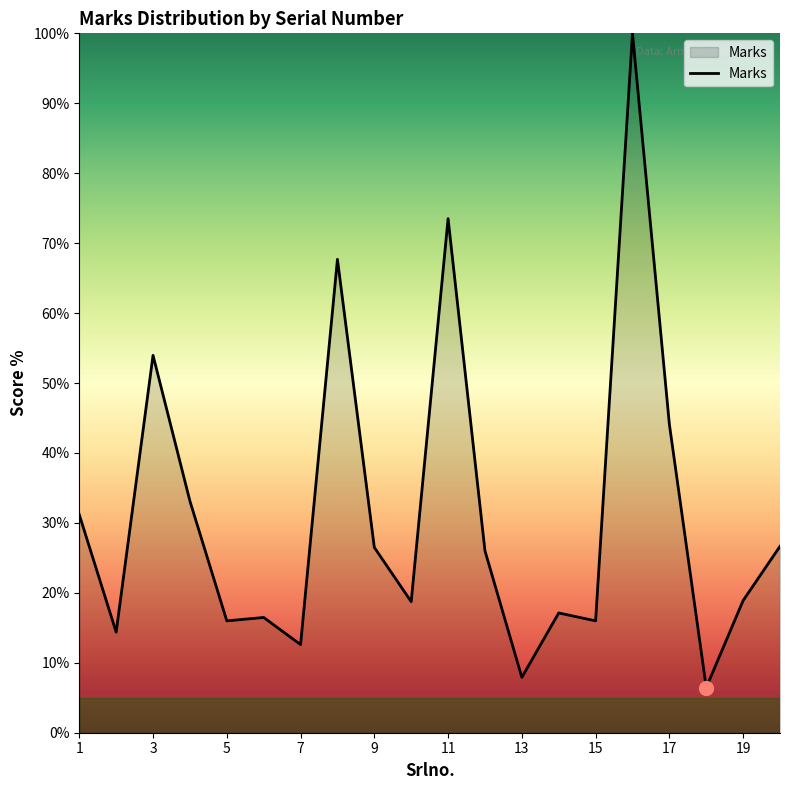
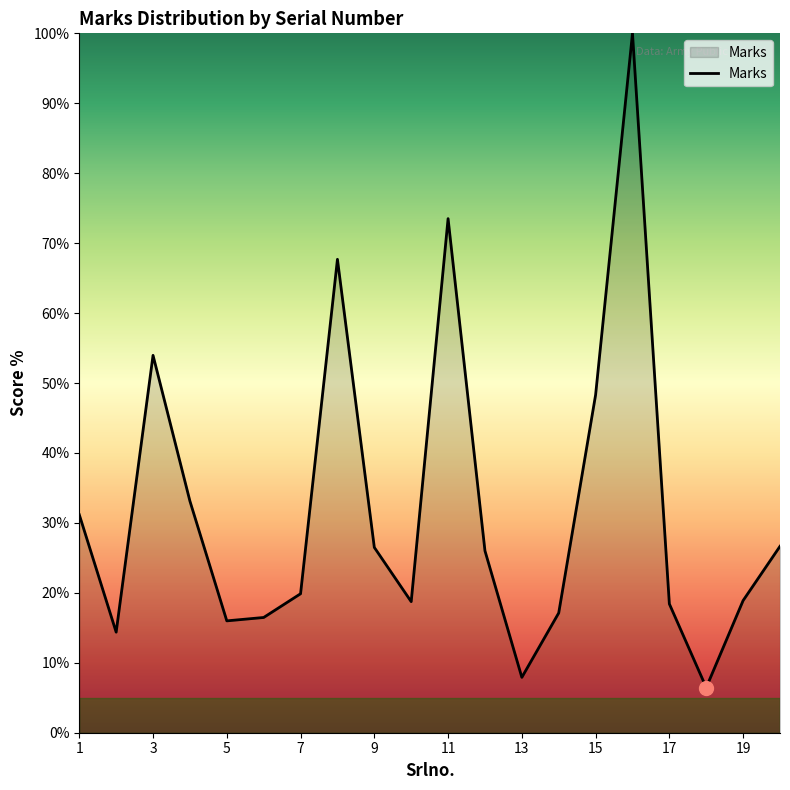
Marks, 7: 13% -> 20%
Marks, 15: 16% -> 48%
Marks, 17: 44% -> 18%
